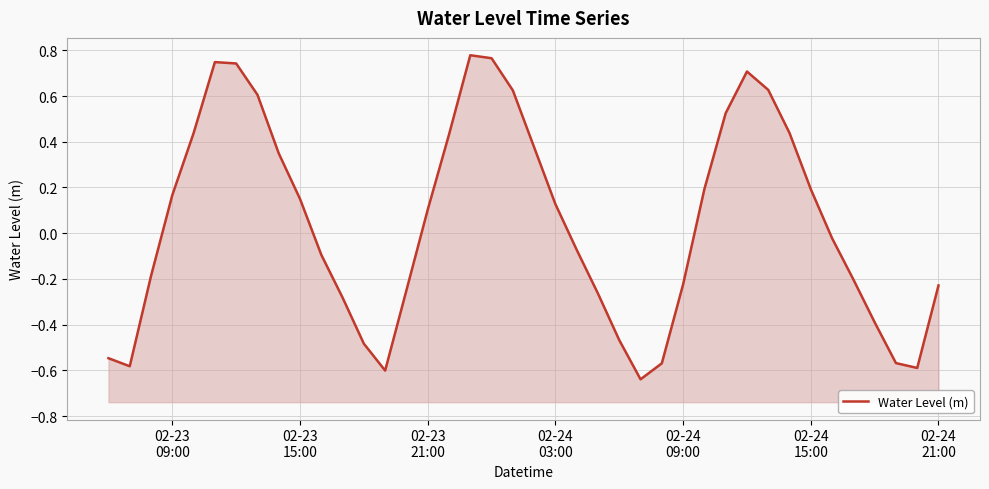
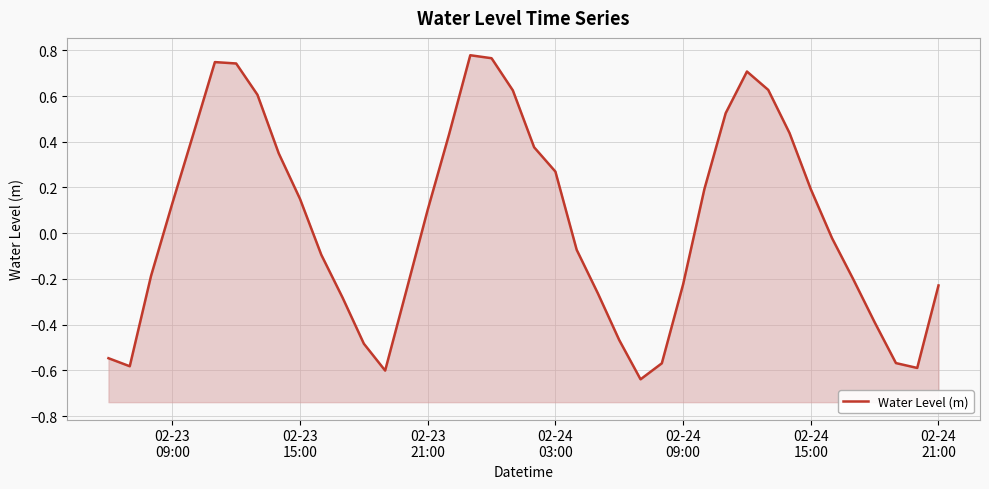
02-23 09:00: 0.17 -> 0.13
02-24 03:00: 0.13 -> 0.27
